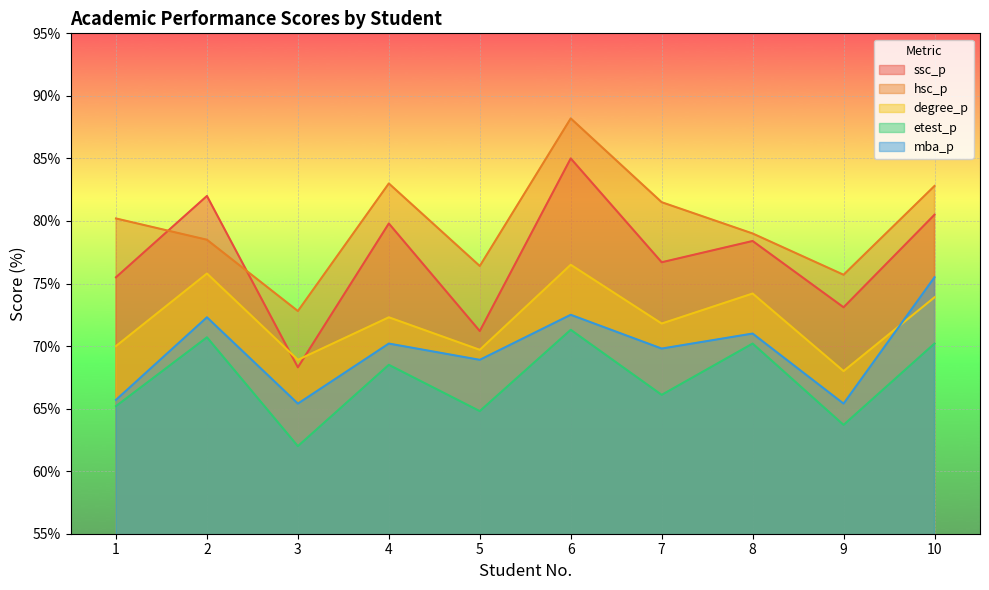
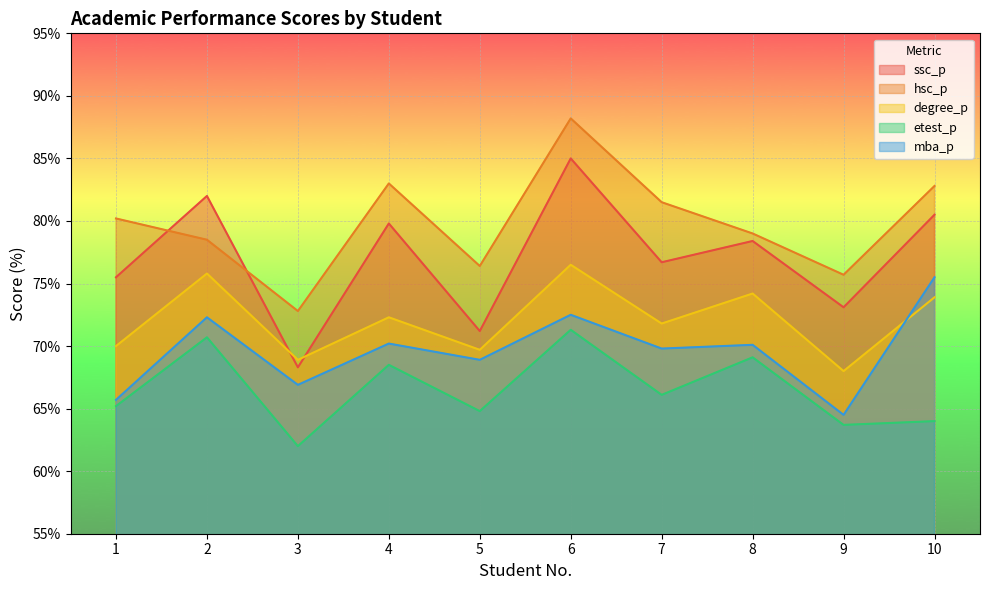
mba_p, 3: 65.4% -> 66.9%
etest_p, 8: 70.2% -> 69.1%
mba_p, 8: 71.0% -> 70.1%
mba_p, 9: 65.4% -> 64.5%
etest_p, 10: 70.2% -> 64.0%
